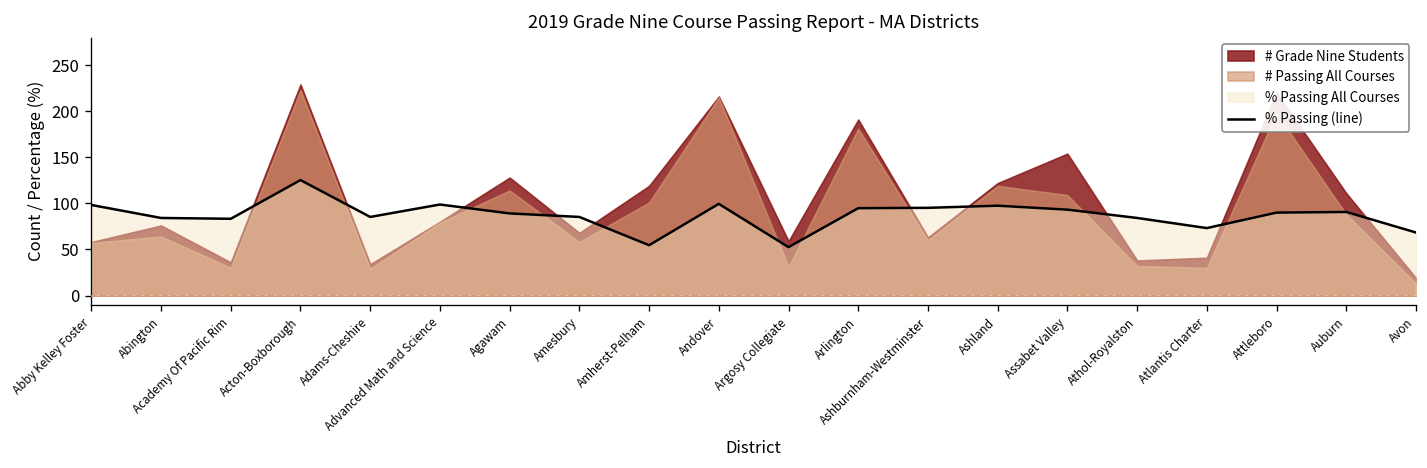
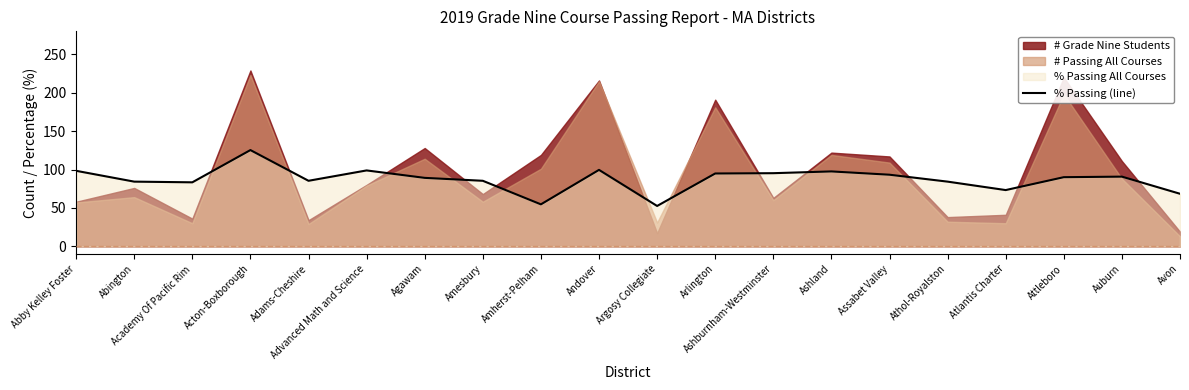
# Grade Nine Students, Argosy Collegiate: 60 -> 20
# Grade Nine Students, Assabet Valley: 150 -> 120
